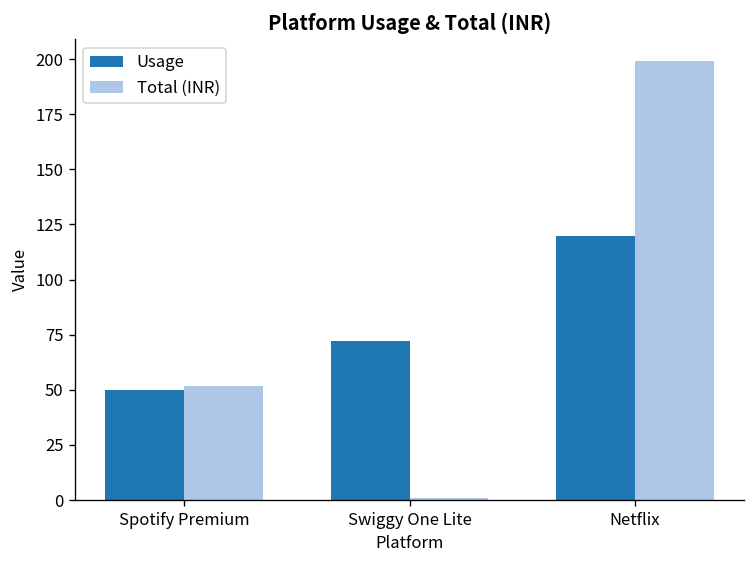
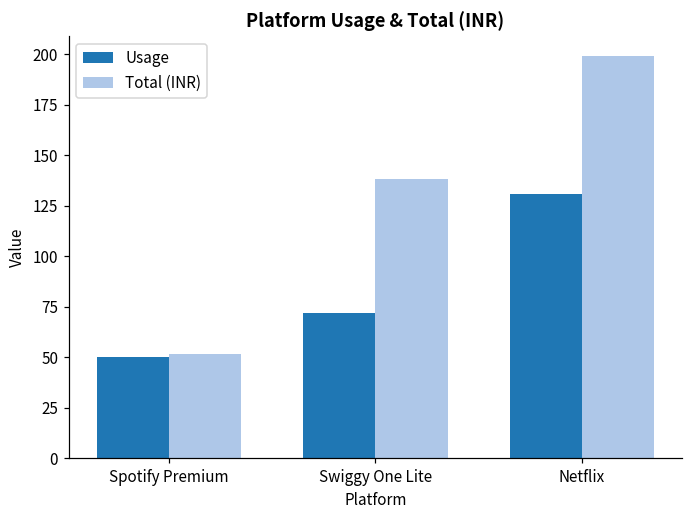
Total (INR), Swiggy One Lite: 1 -> 138
Usage, Netflix: 120 -> 131
